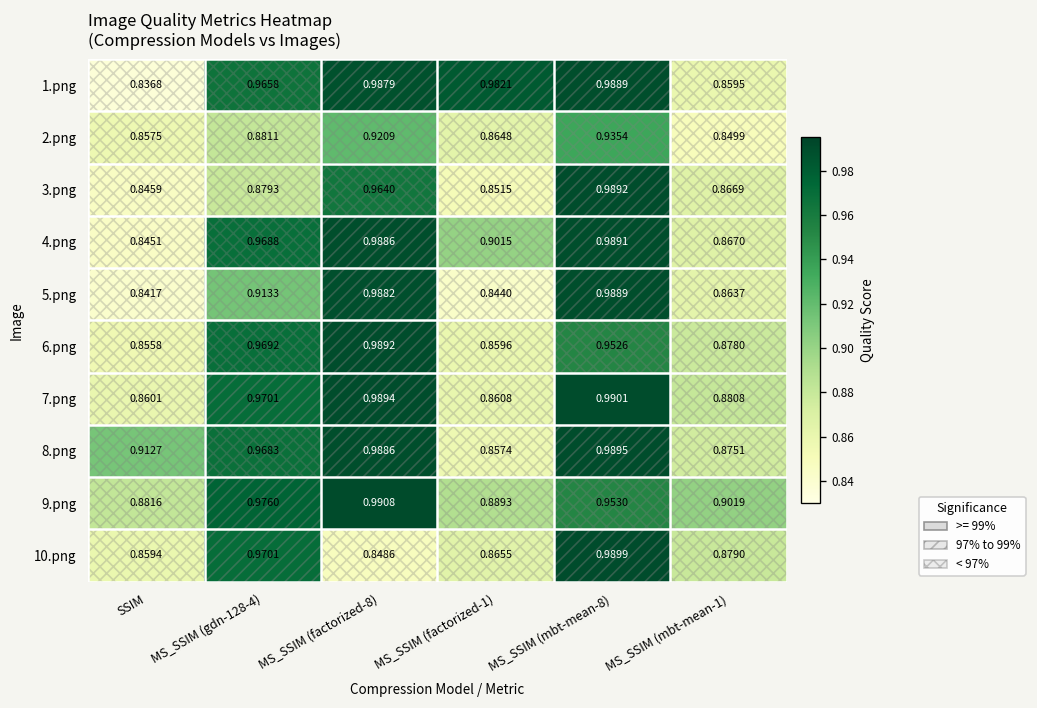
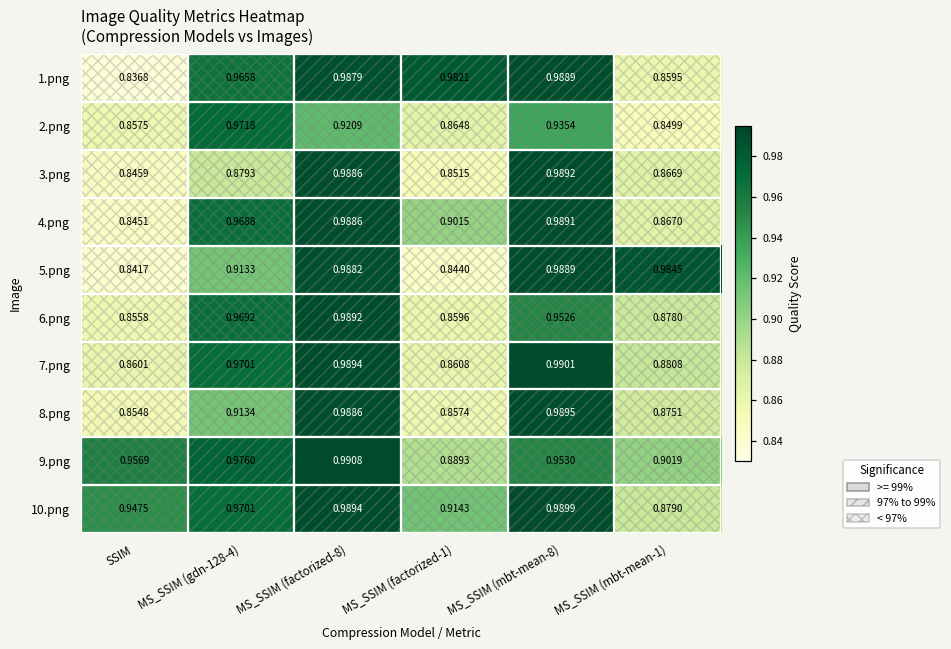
2.png, MS_SSIM (gdn-128-4): 0.8811 -> 0.9718
3.png, MS_SSIM (factorized-8): 0.9640 -> 0.9886
5.png, MS_SSIM (mbt-mean-1): 0.8637 -> 0.9845
8.png, SSIM: 0.9127 -> 0.8548
8.png, MS_SSIM (gdn-128-4): 0.9683 -> 0.9134
9.png, SSIM: 0.8816 -> 0.9569
10.png, SSIM: 0.8594 -> 0.9475
10.png, MS_SSIM (factorized-8): 0.8486 -> 0.9894
10.png, MS_SSIM (factorized-1): 0.8655 -> 0.9143
